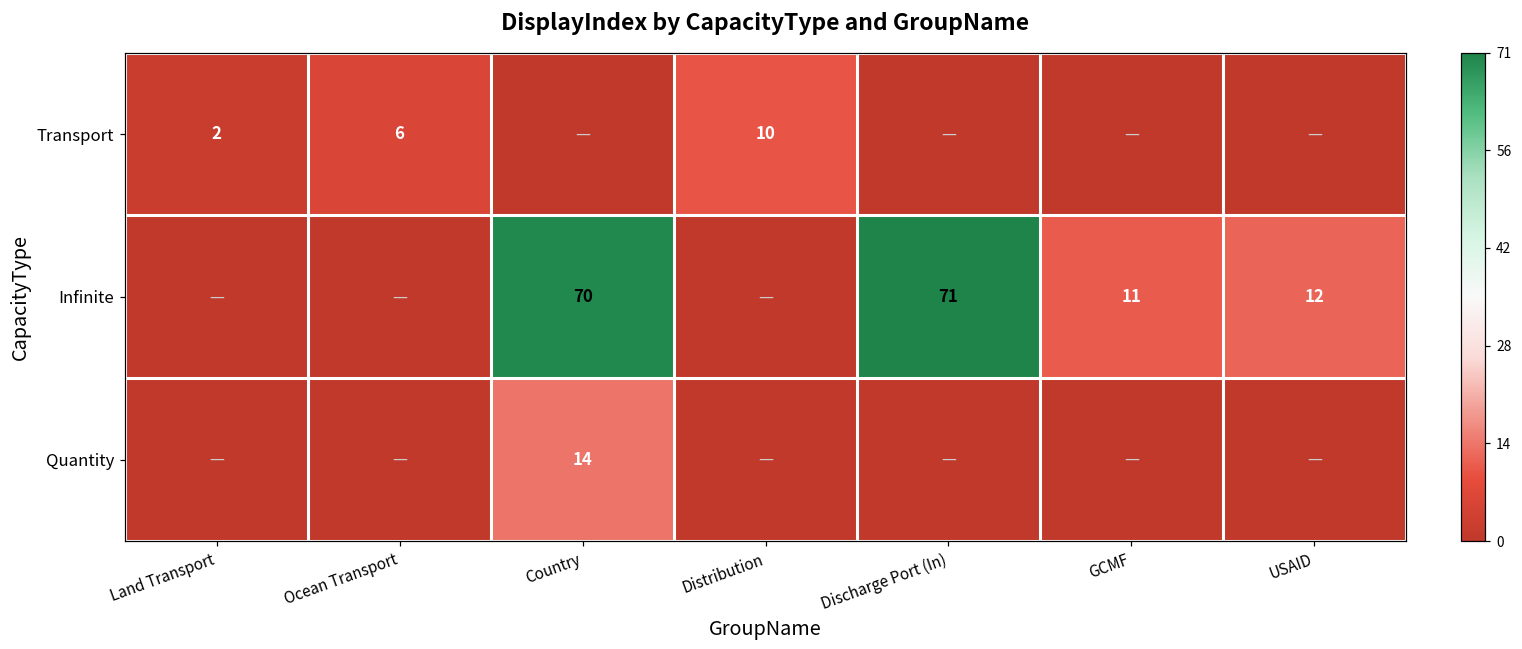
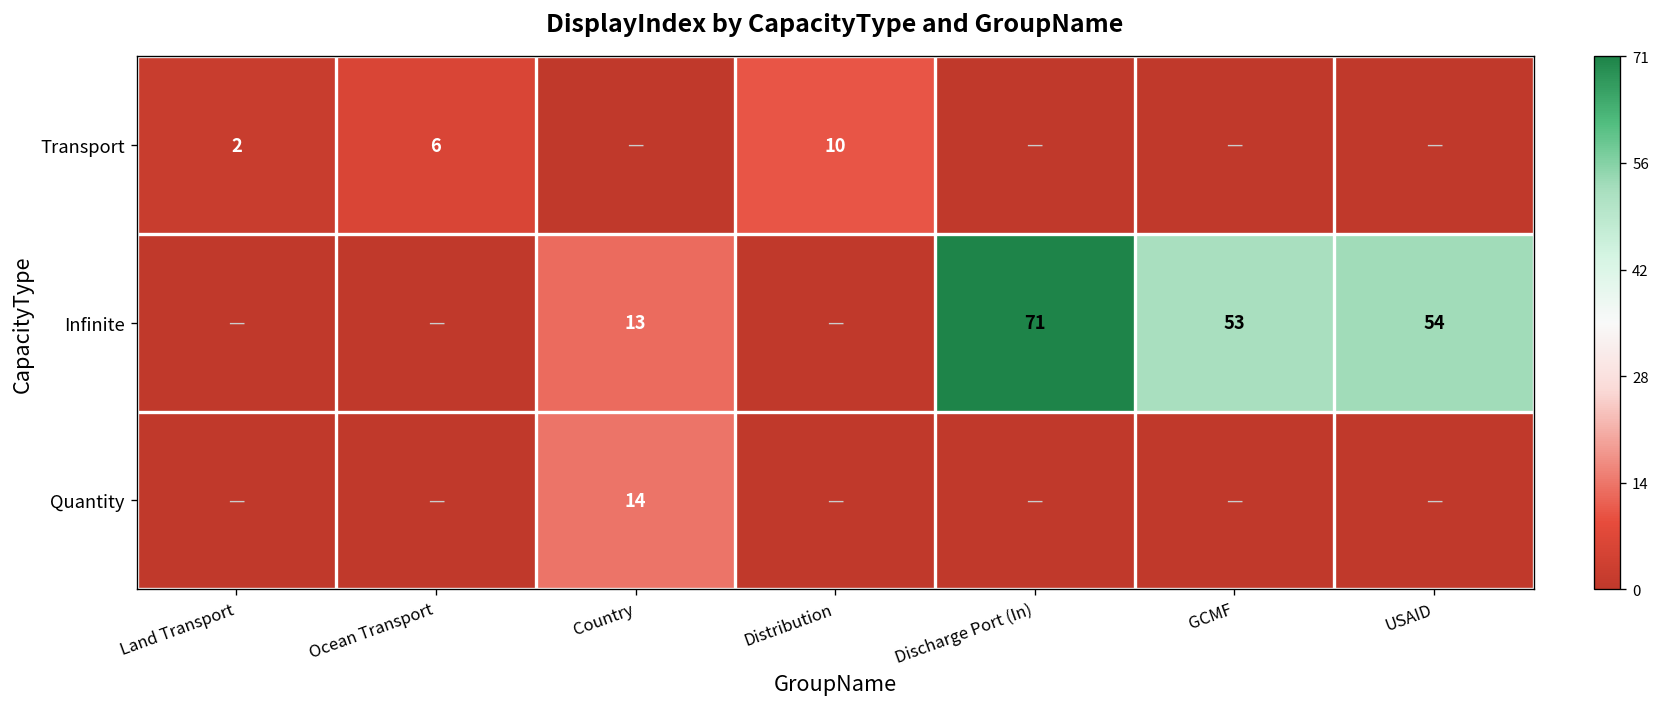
Infinite, Country: 70 -> 13
Infinite, GCMF: 11 -> 53
Infinite, USAID: 12 -> 54
